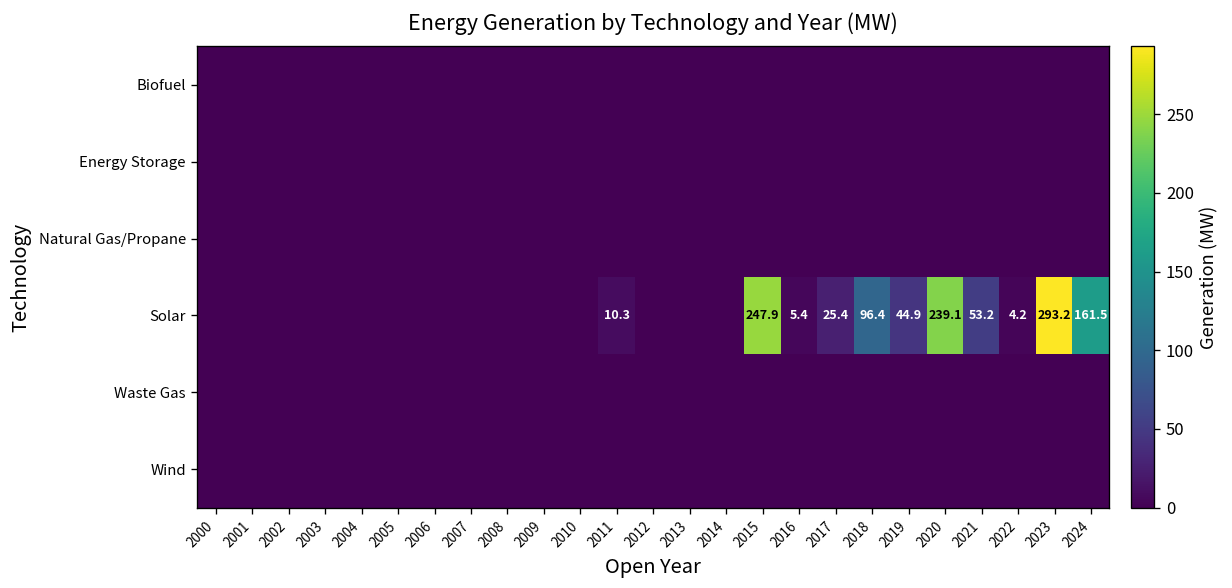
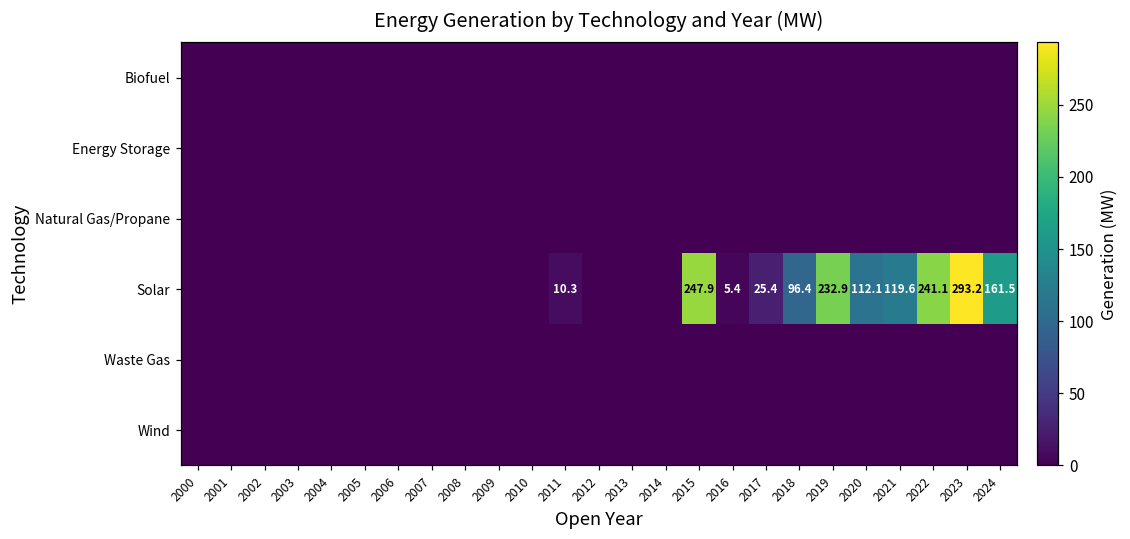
Solar, 2019: 44.9 -> 232.9
Solar, 2020: 239.1 -> 112.1
Solar, 2021: 53.2 -> 119.6
Solar, 2022: 4.2 -> 241.1
